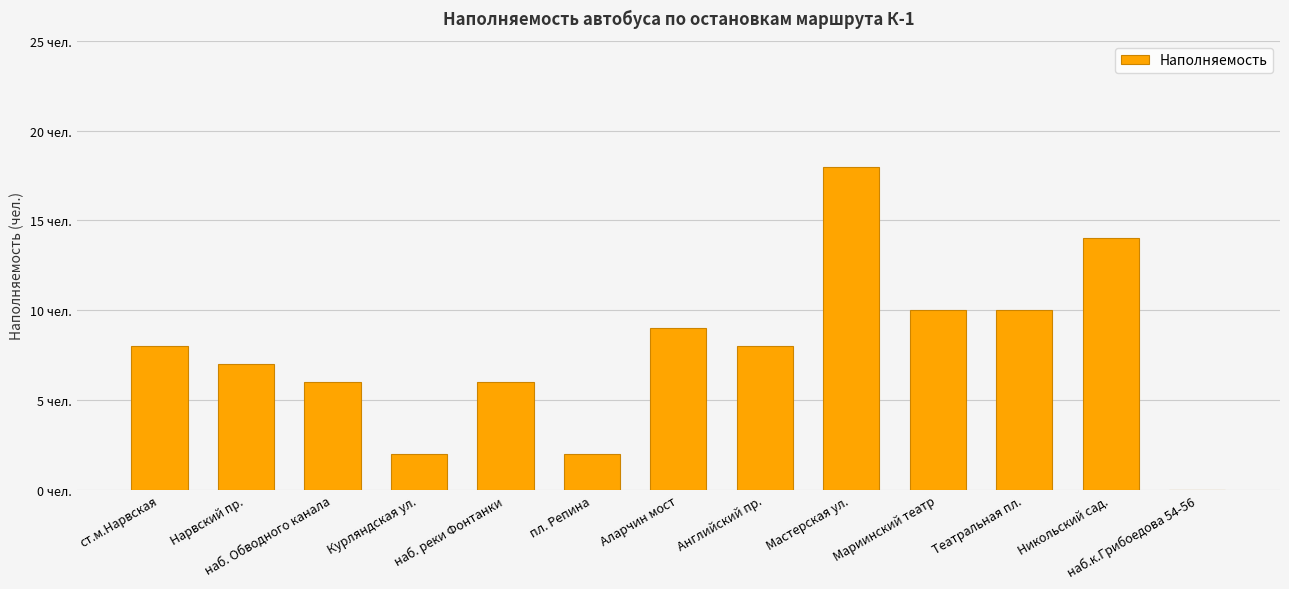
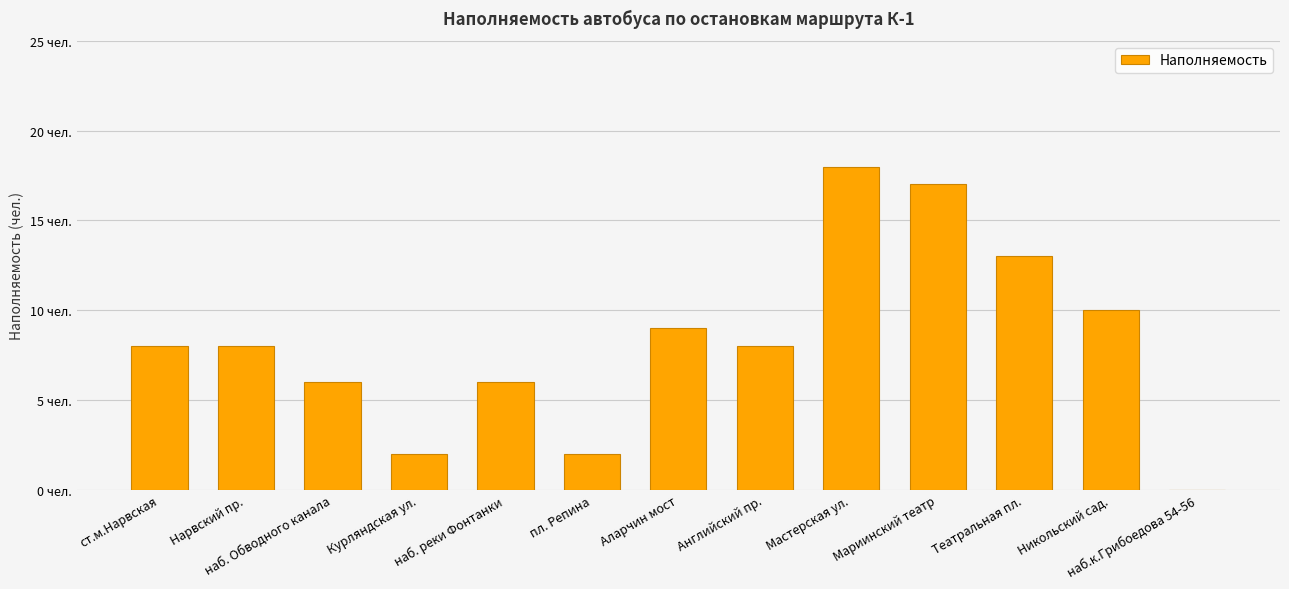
Нарвский пр.: 7 чел. -> 8 чел.
Мариинский театр: 10 чел. -> 17 чел.
Театральная пл.: 10 чел. -> 13 чел.
Никольский сад.: 14 чел. -> 10 чел.
